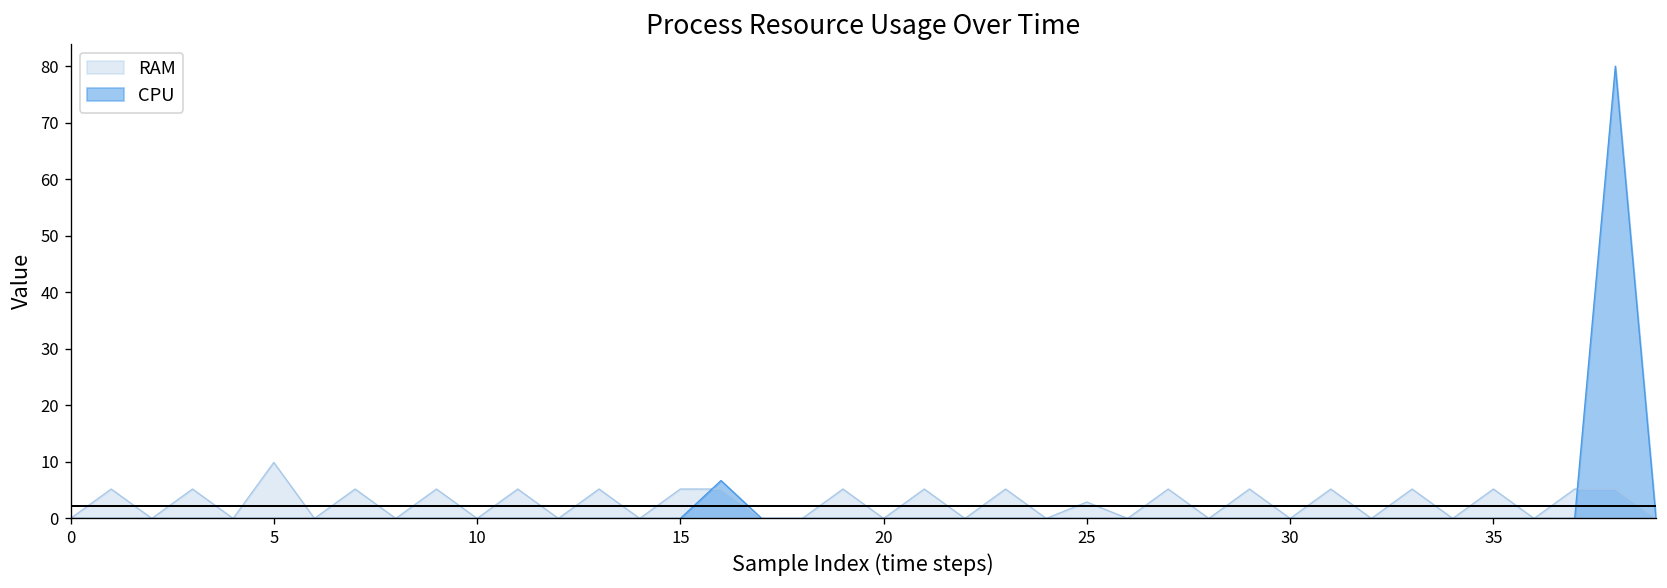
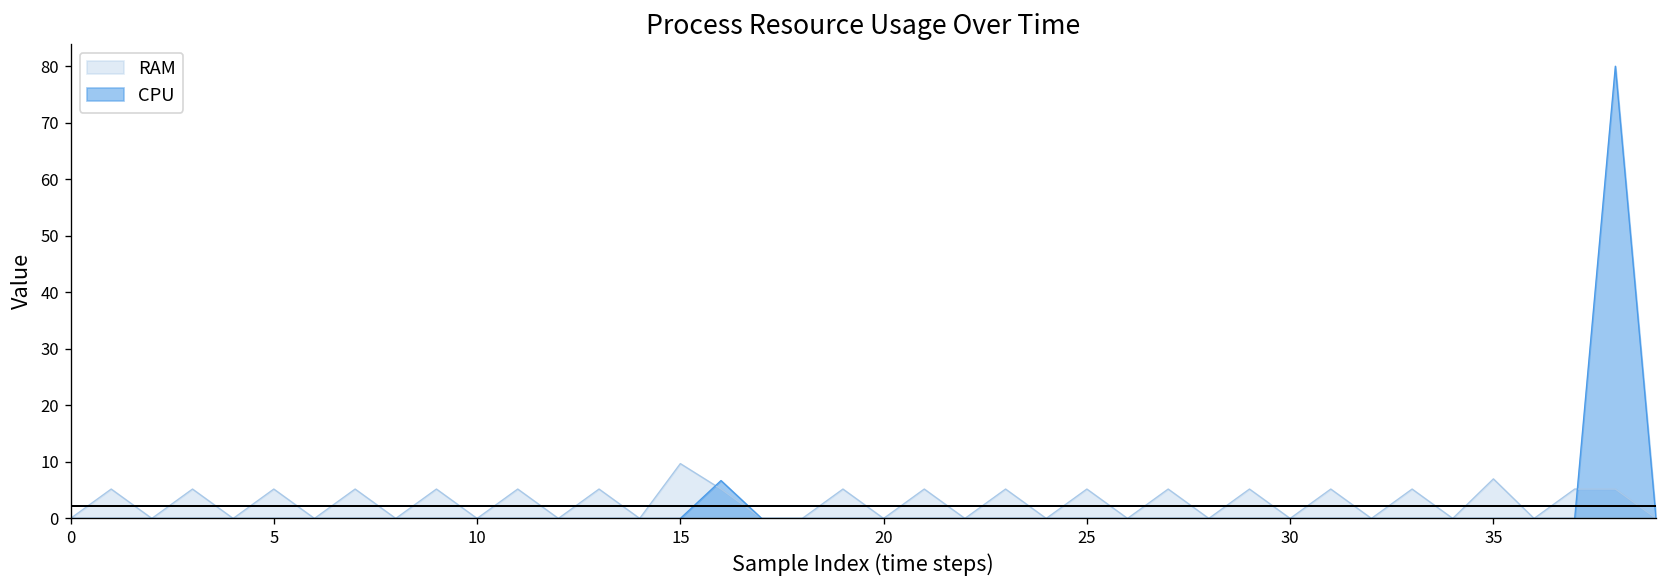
RAM, 5: 10 -> 5
RAM, 15: 5 -> 10
RAM, 25: 3 -> 5
RAM, 35: 5 -> 7
